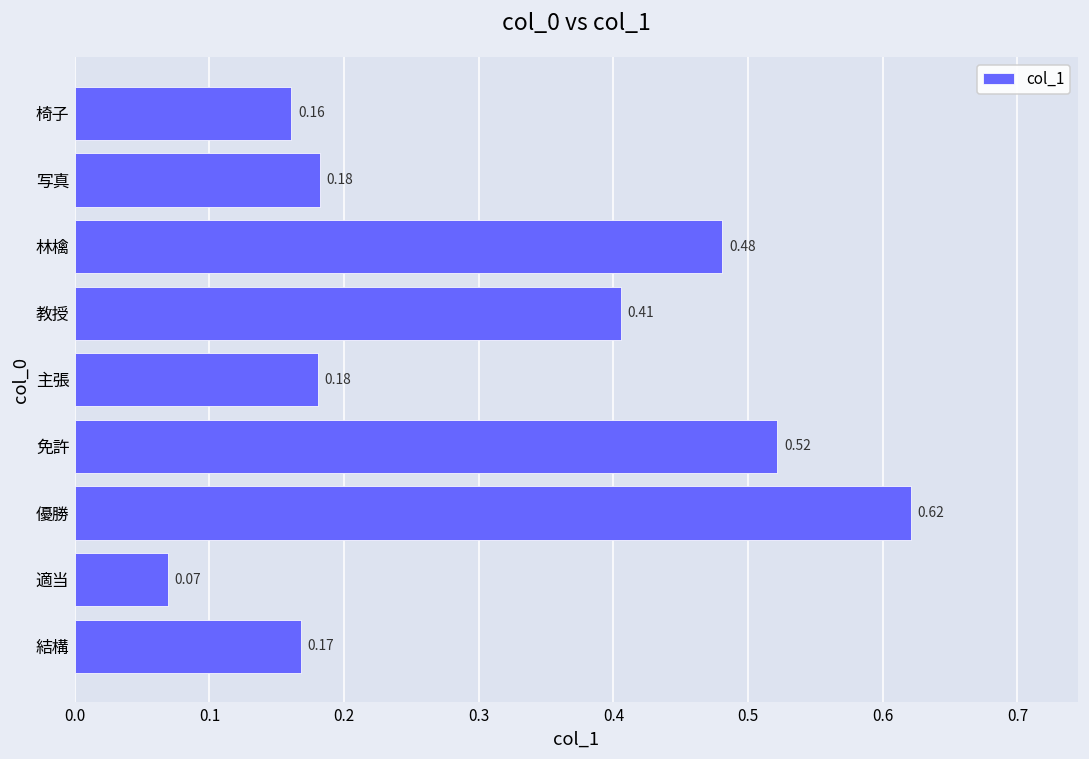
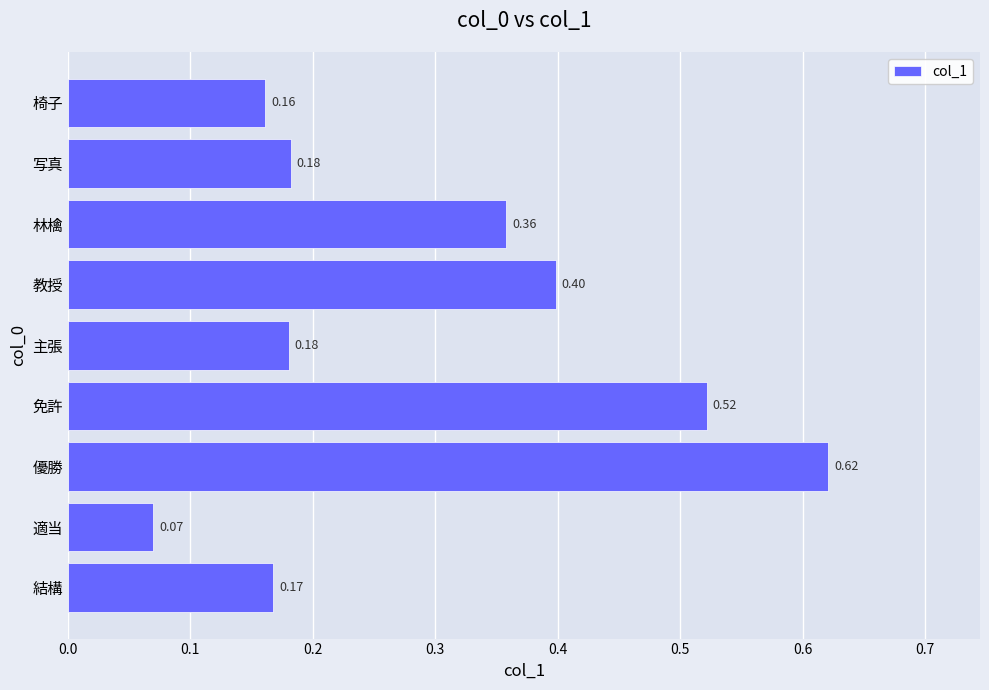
林檎: 0.48 -> 0.36
教授: 0.41 -> 0.40
